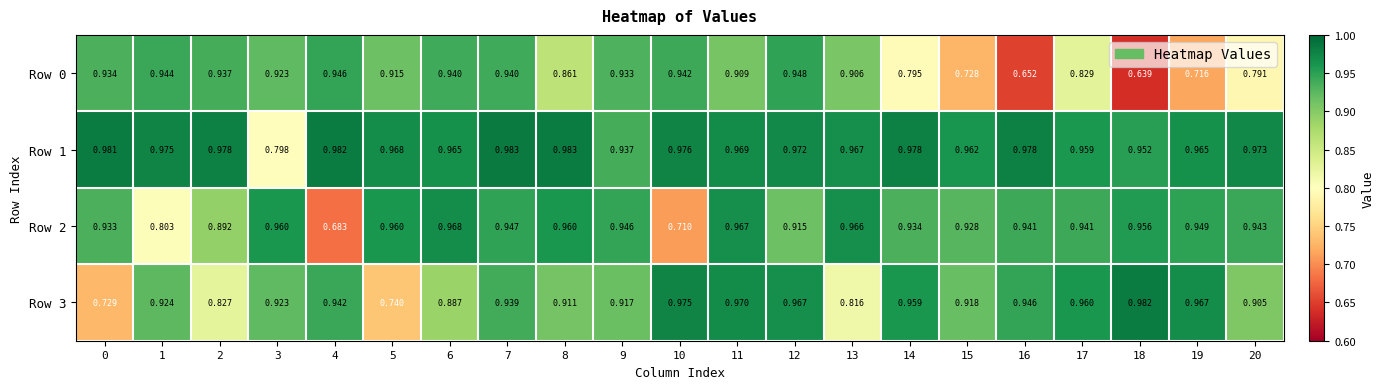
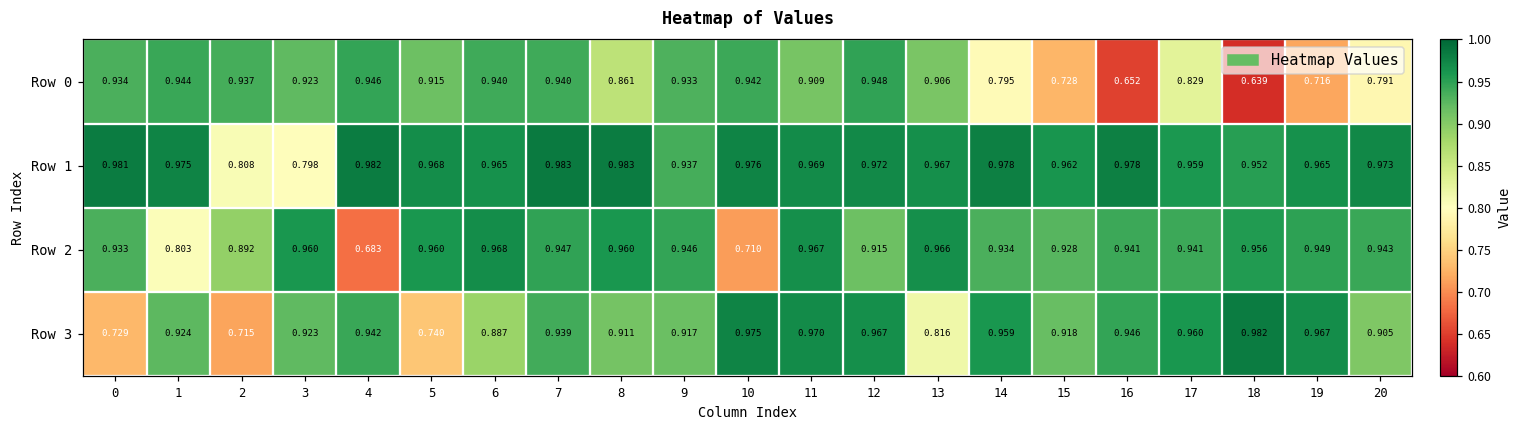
Row 1, 2: 0.978 -> 0.808
Row 3, 2: 0.827 -> 0.715
